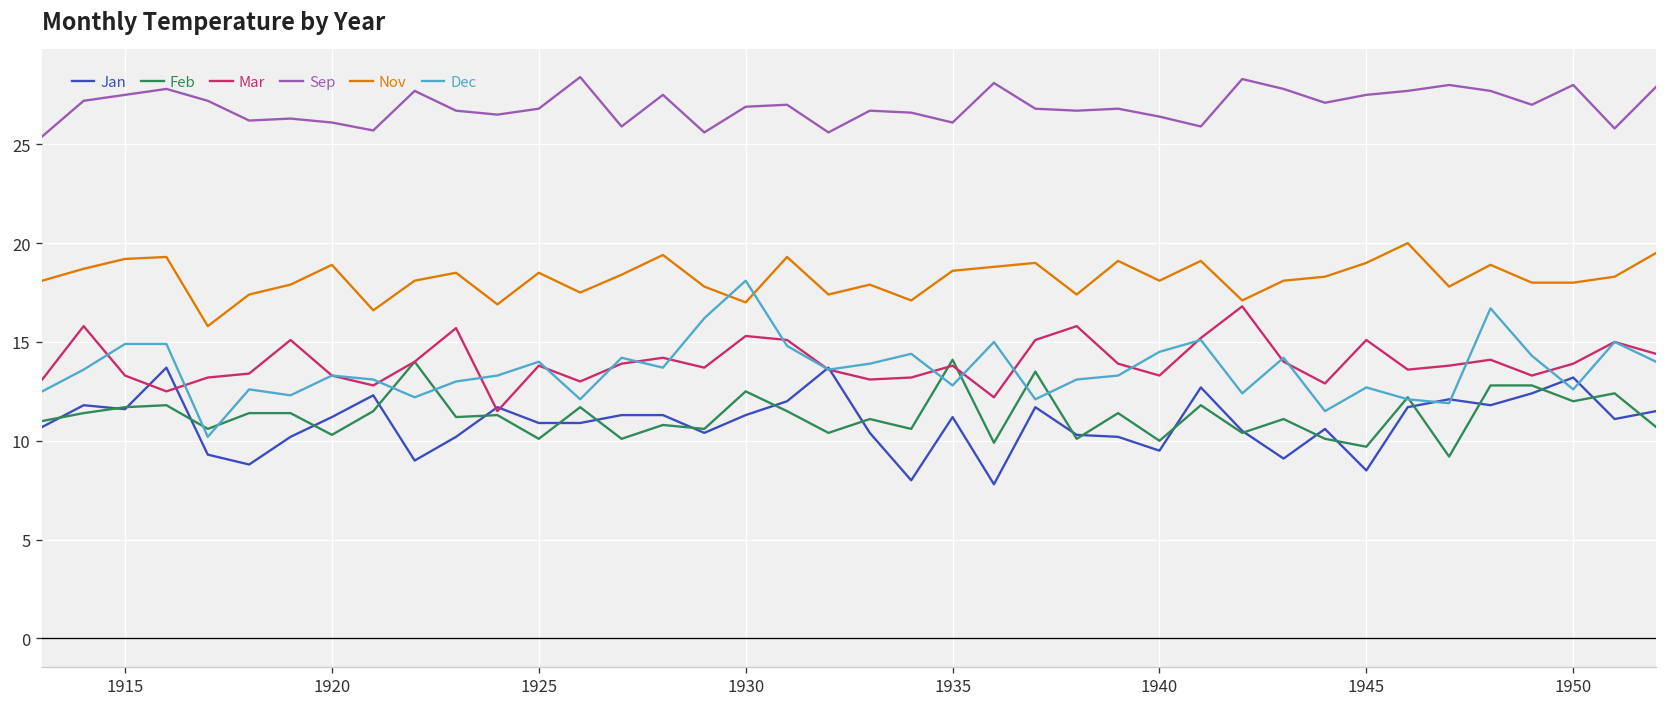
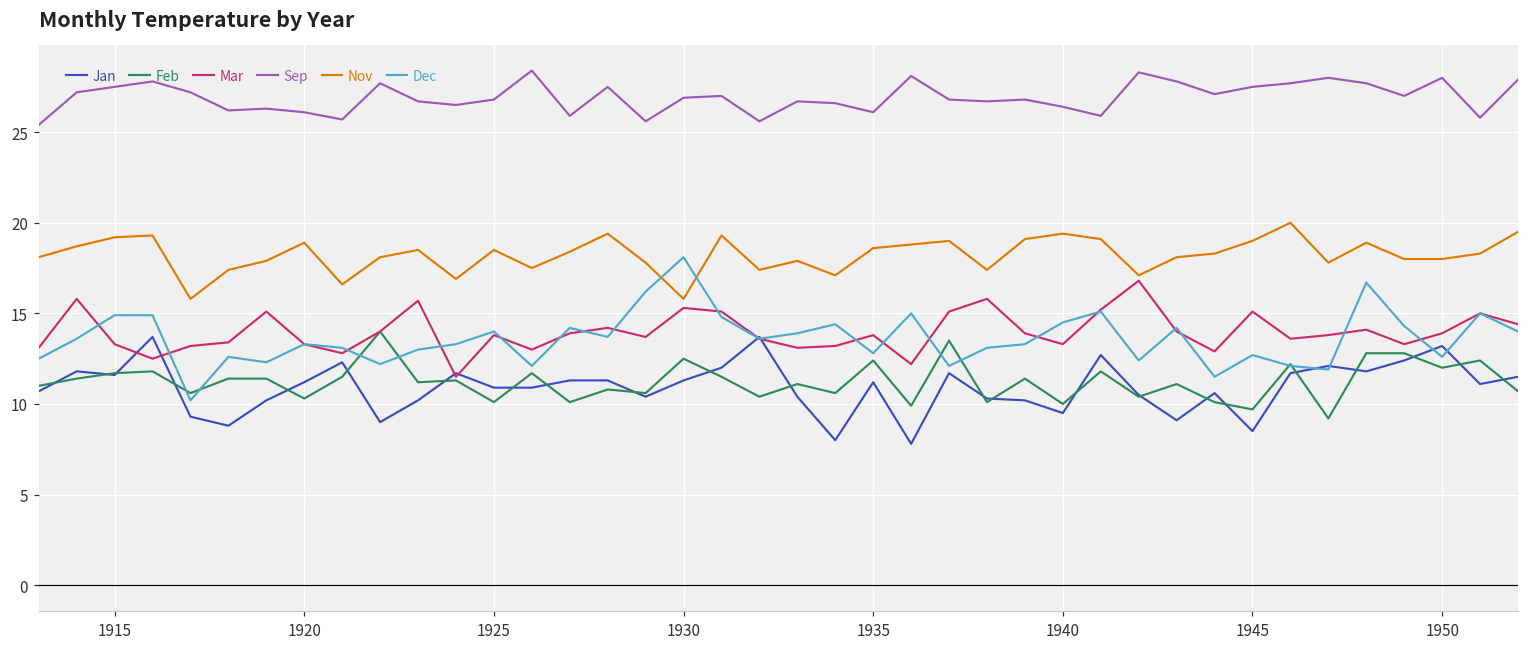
Nov, 1930: 17.0 -> 15.8
Feb, 1935: 14.1 -> 12.4
Nov, 1940: 18.1 -> 19.4
